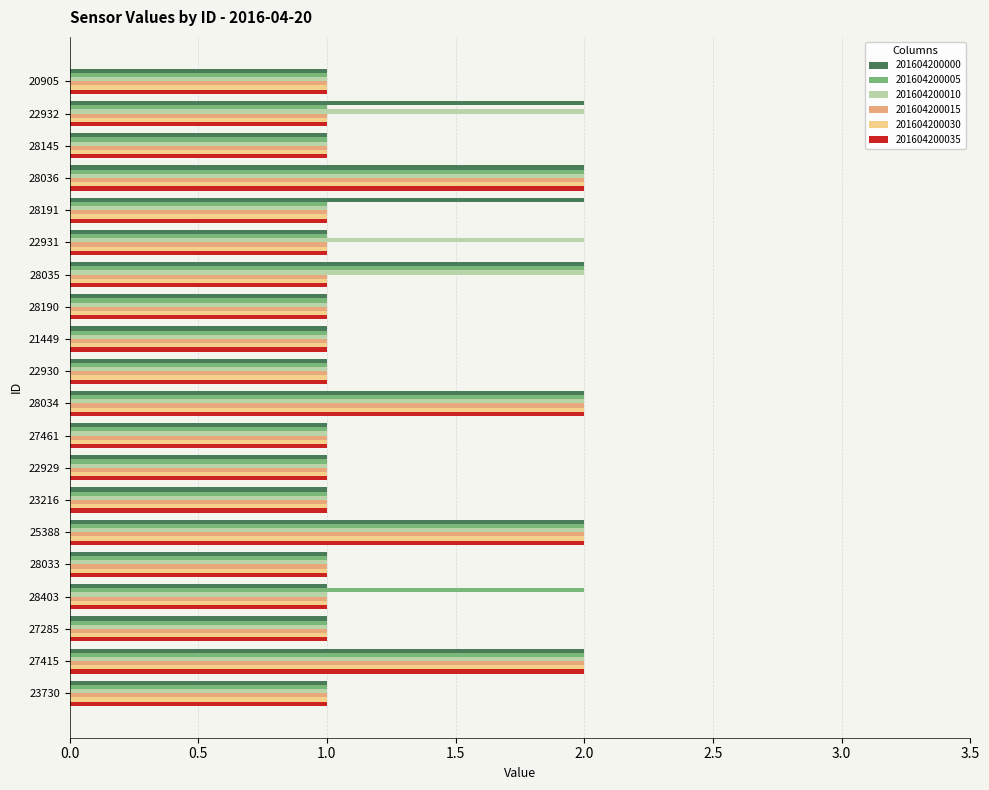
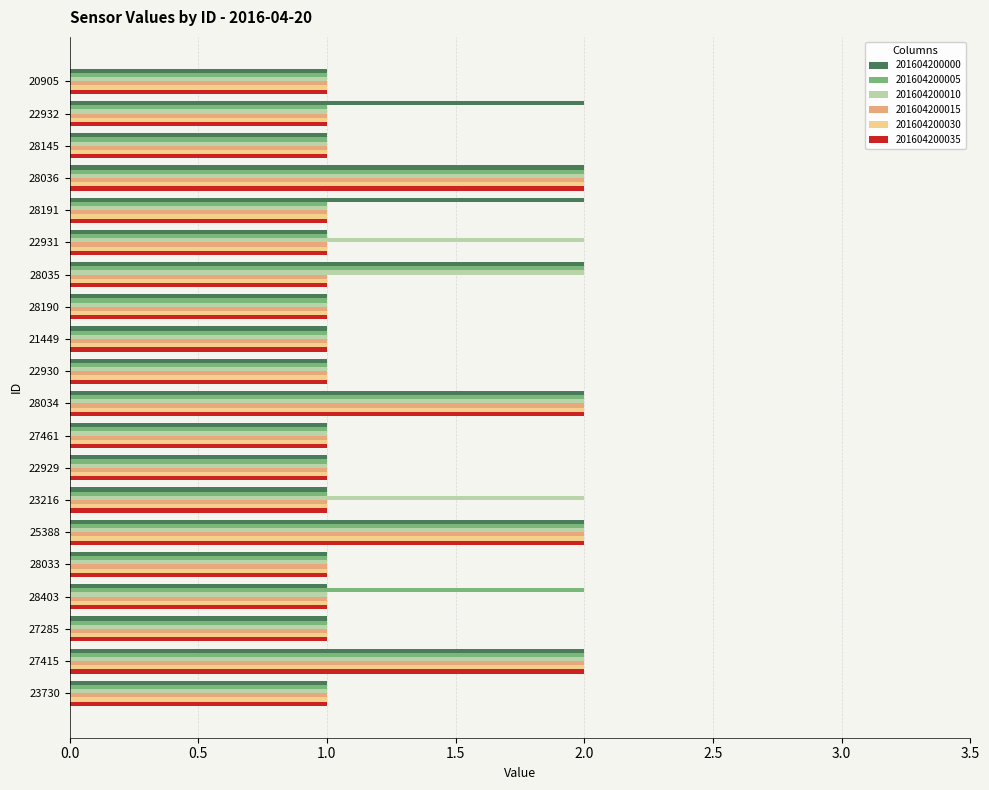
201604200010, 22932: 2 -> 1
201604200010, 23216: 1 -> 2
